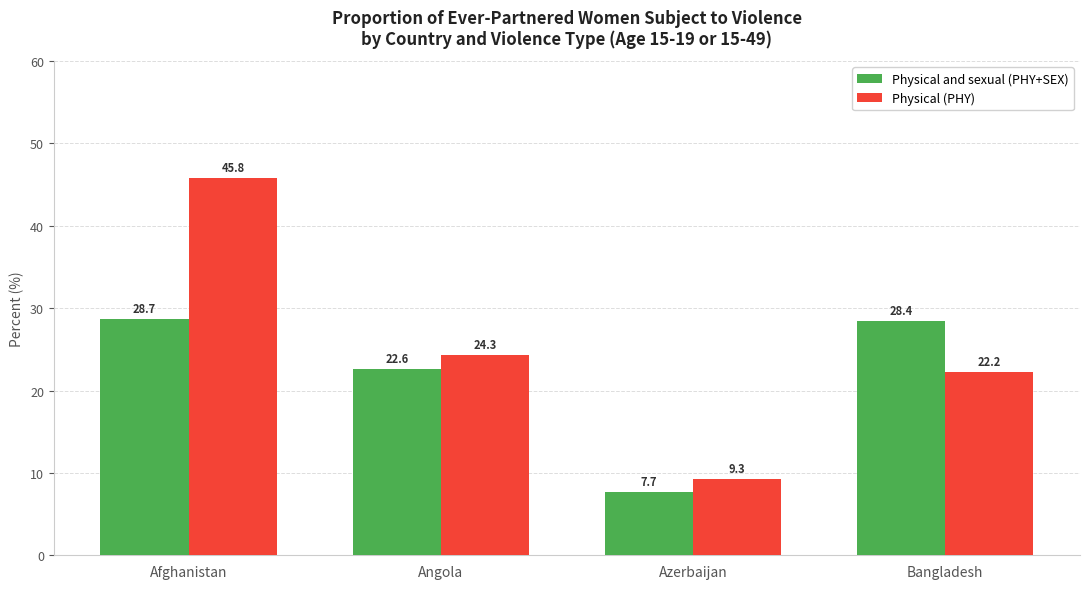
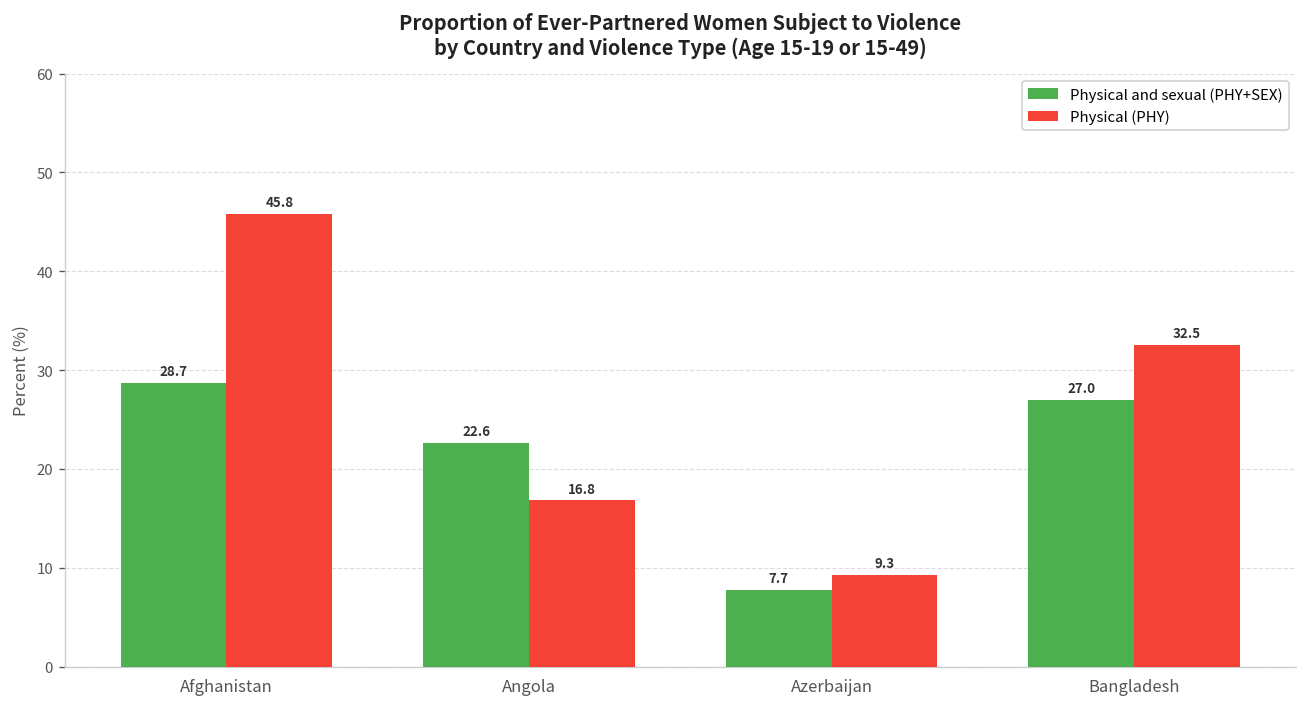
Physical (PHY), Angola: 24.3 -> 16.8
Physical and sexual (PHY+SEX), Bangladesh: 28.4 -> 27.0
Physical (PHY), Bangladesh: 22.2 -> 32.5
